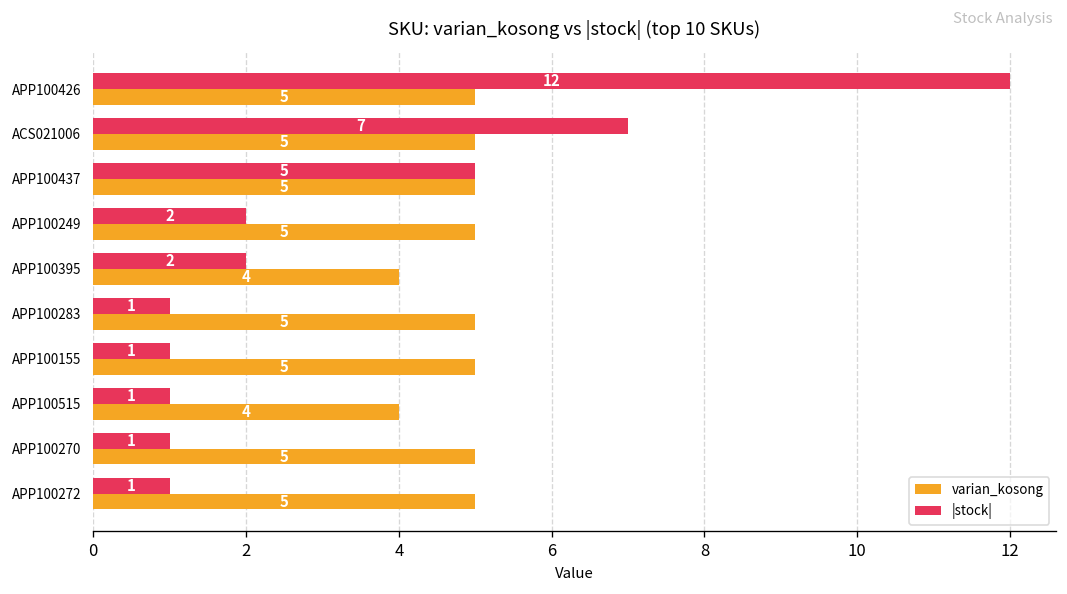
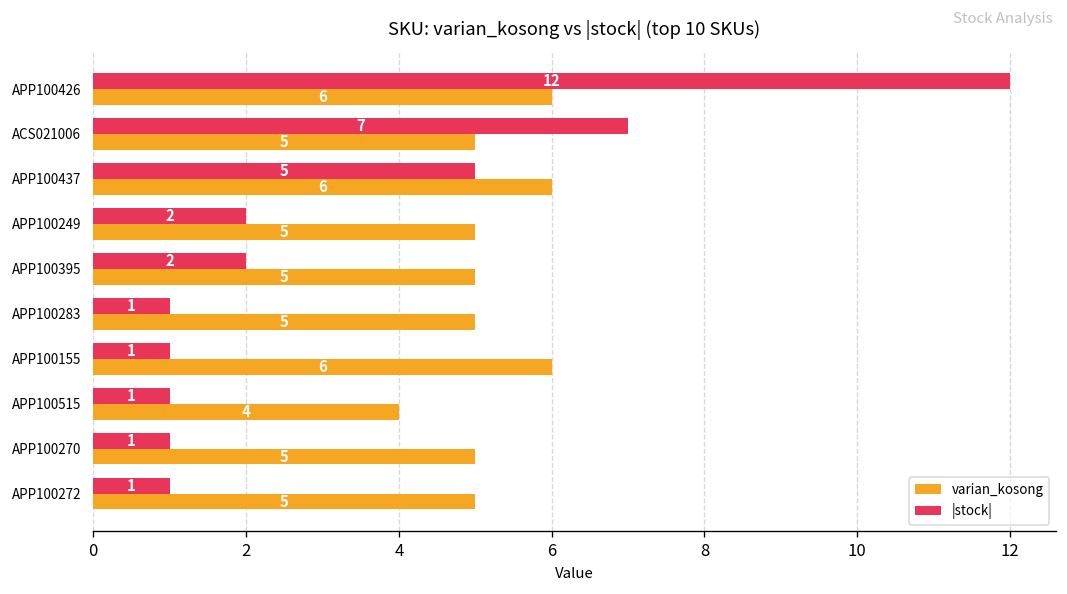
varian_kosong, APP100426: 5 -> 6
varian_kosong, APP100437: 5 -> 6
varian_kosong, APP100395: 4 -> 5
varian_kosong, APP100155: 5 -> 6
